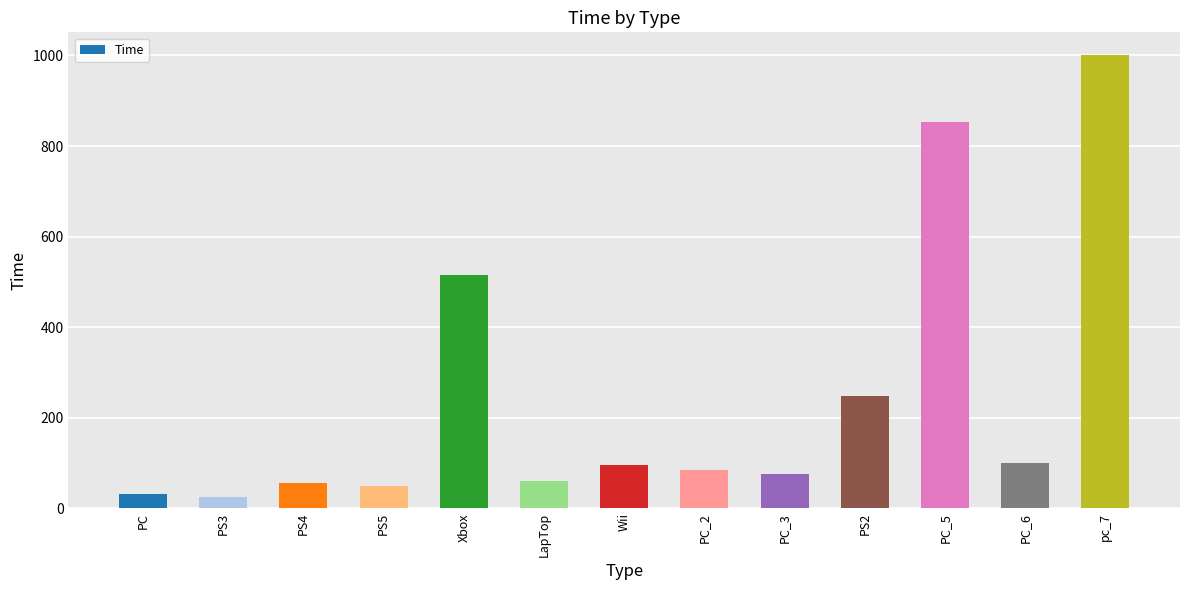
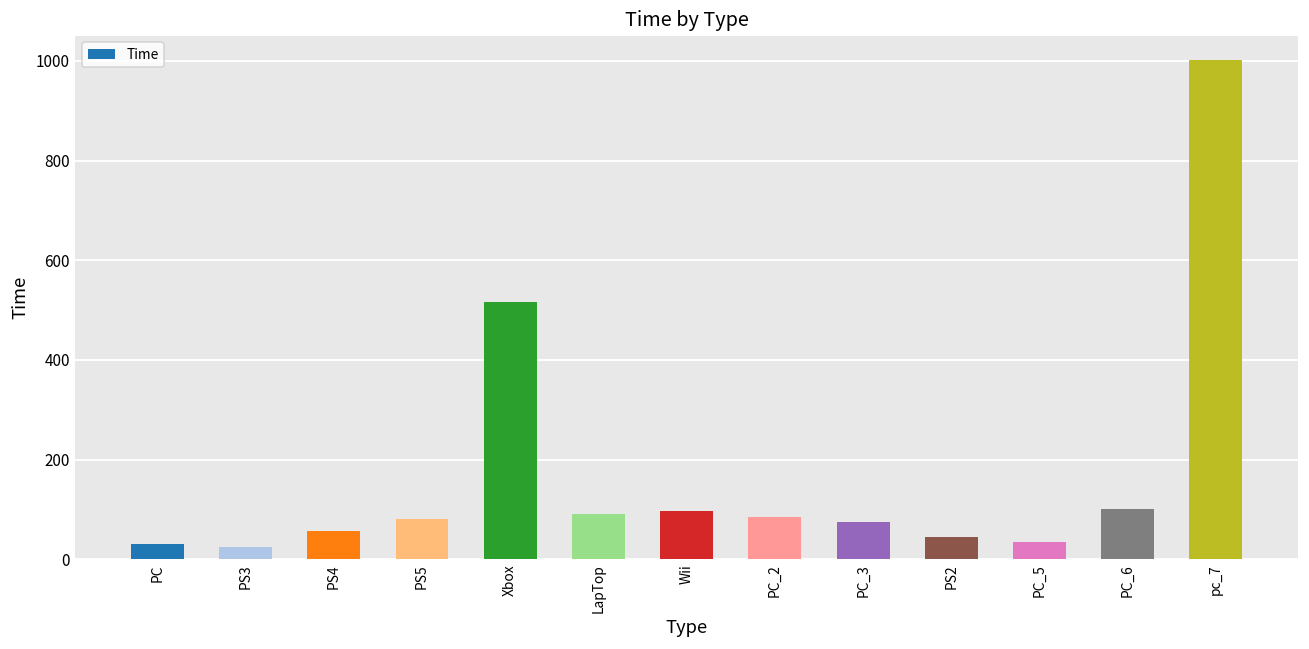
PS5: 50 -> 80
LapTop: 60 -> 90
PS2: 250 -> 50
PC_5: 850 -> 40
